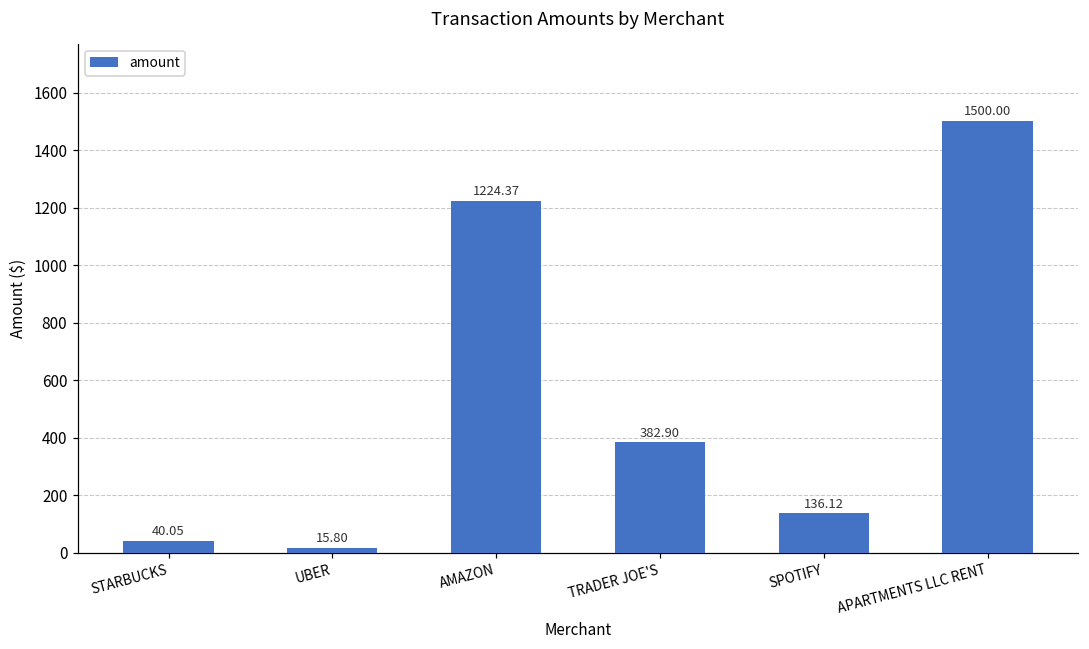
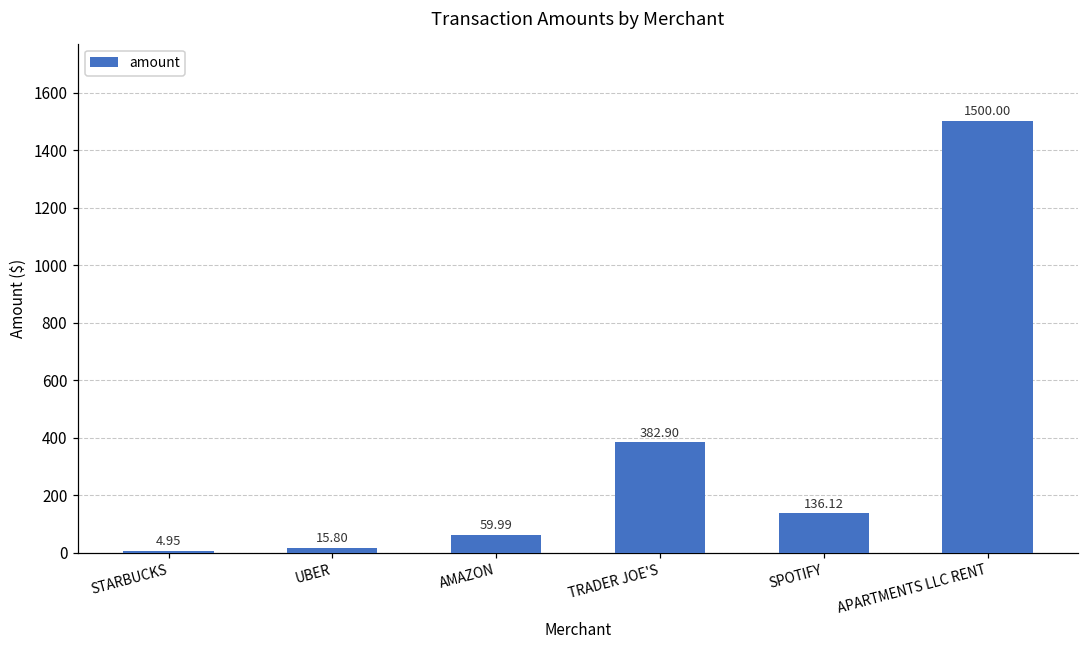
STARBUCKS: 40.05 -> 4.95
AMAZON: 1224.37 -> 59.99
